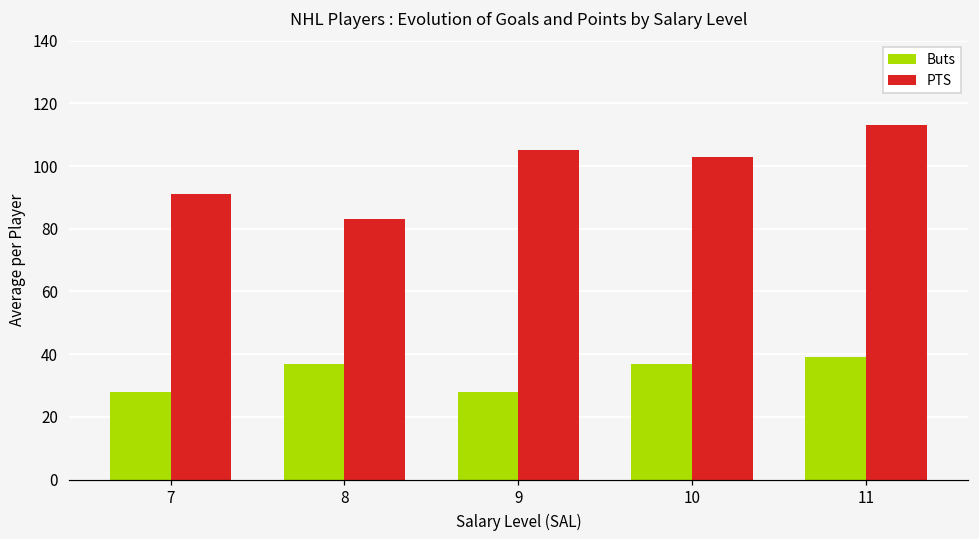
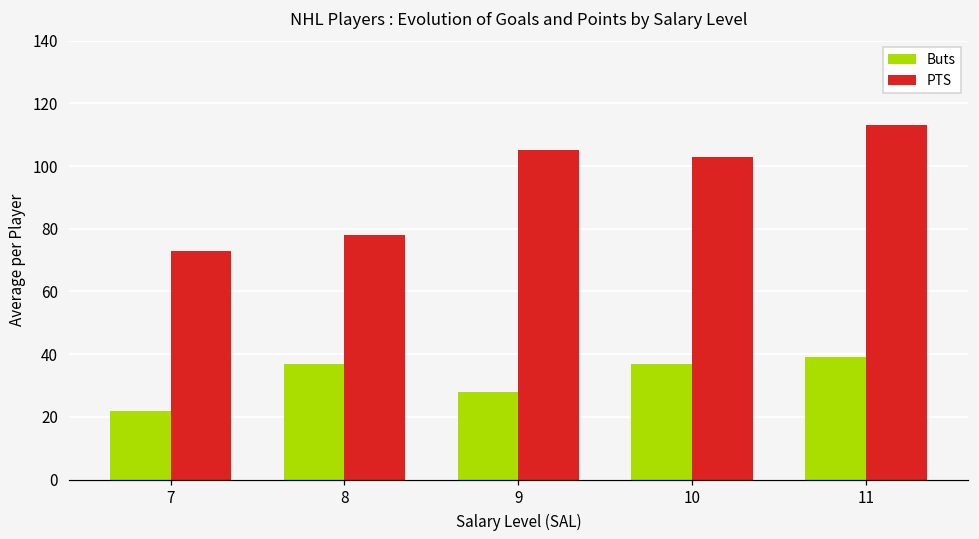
Buts, 7: 28 -> 22
PTS, 7: 91 -> 73
PTS, 8: 83 -> 78
